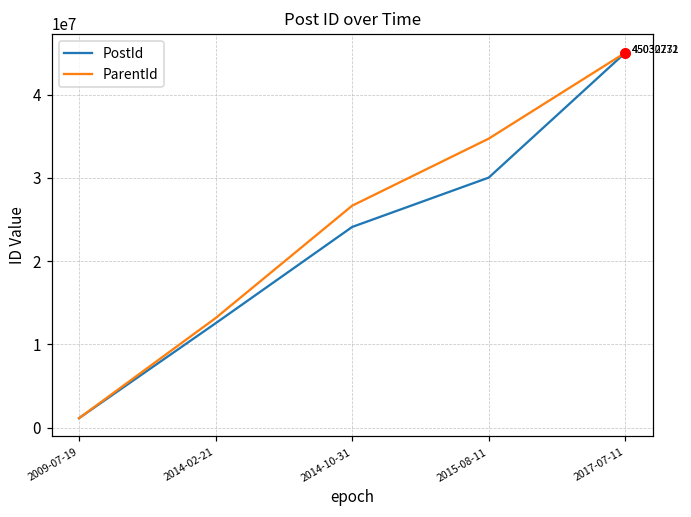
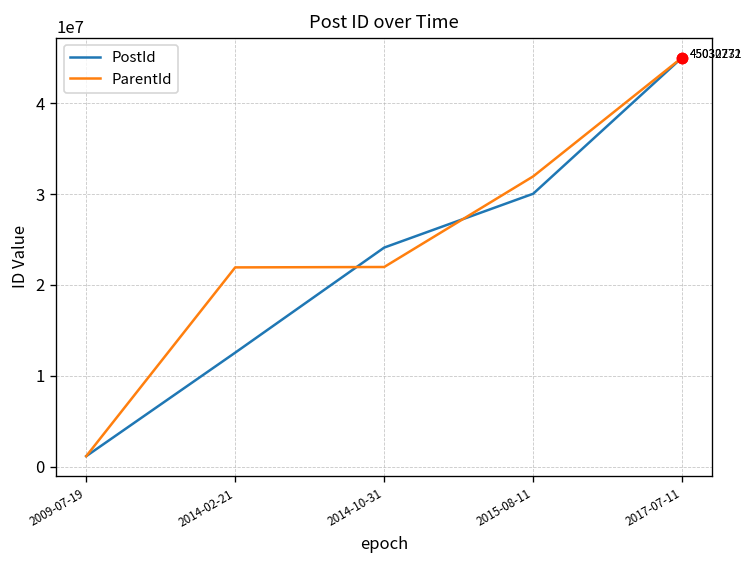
ParentId, 2014-02-21: 13000000 -> 22000000
ParentId, 2014-10-31: 27000000 -> 22000000
ParentId, 2015-08-11: 35000000 -> 32000000
